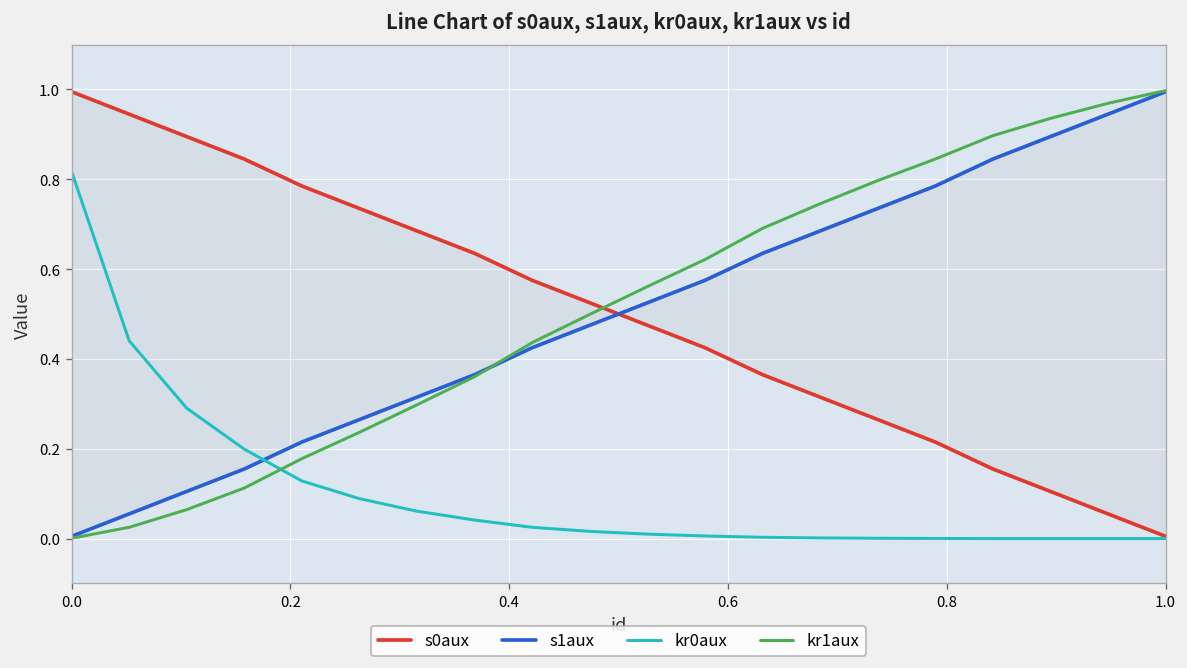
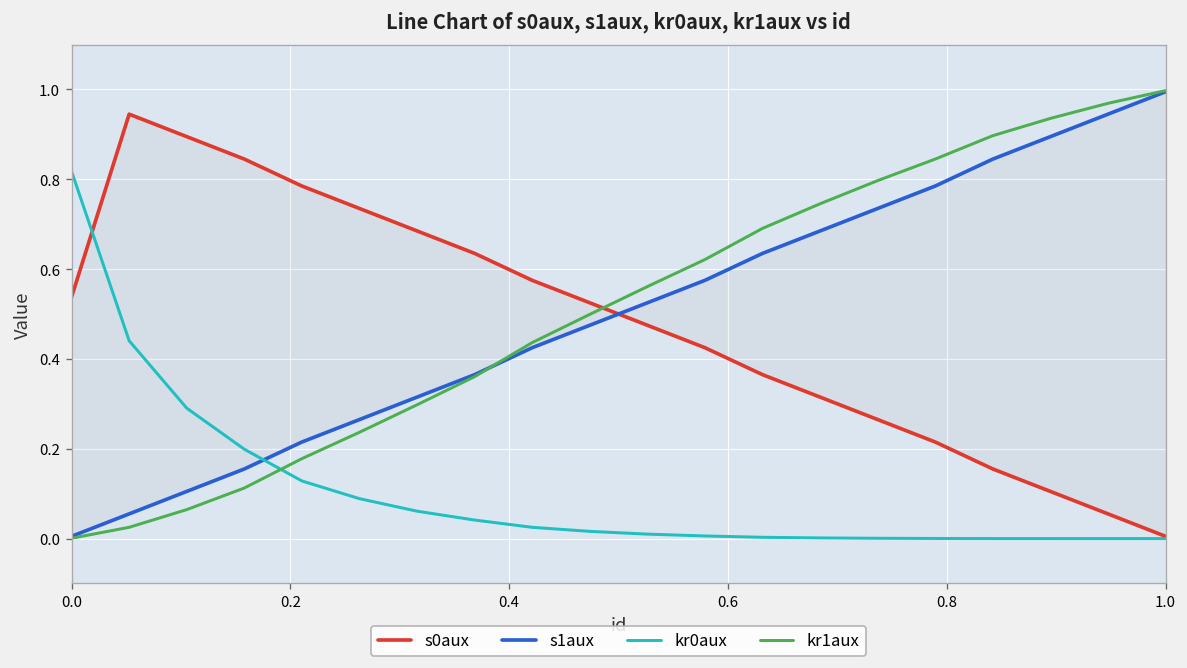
s0aux, 0.0: 1.00 -> 0.54
